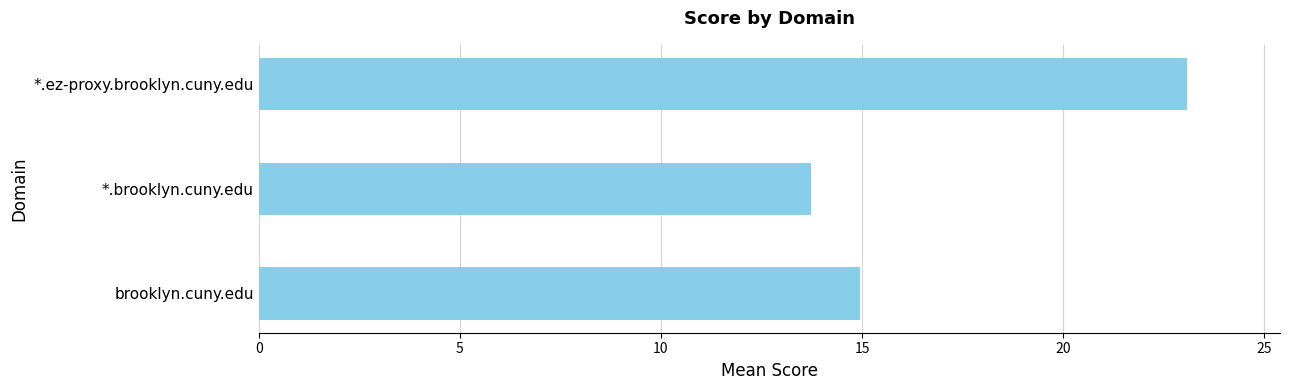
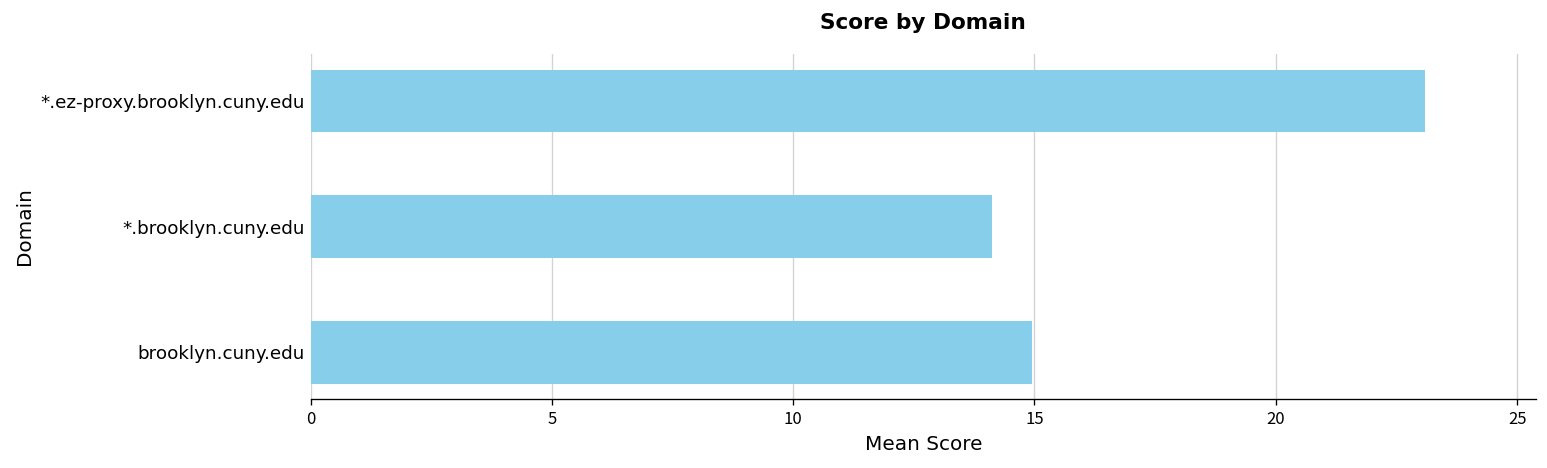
*.brooklyn.cuny.edu: 13.7 -> 14.1
